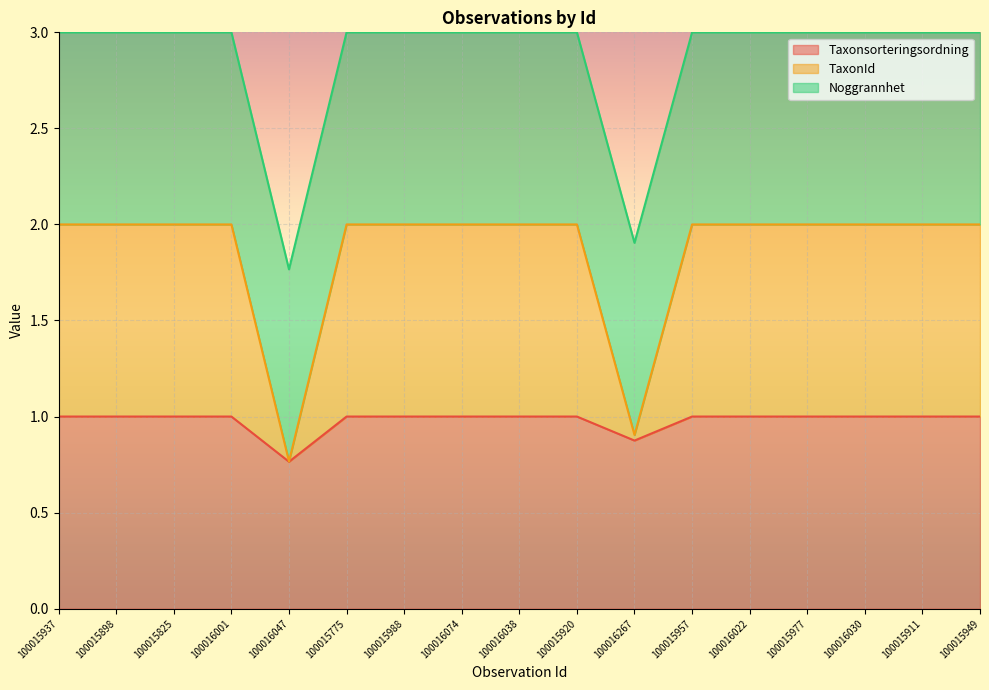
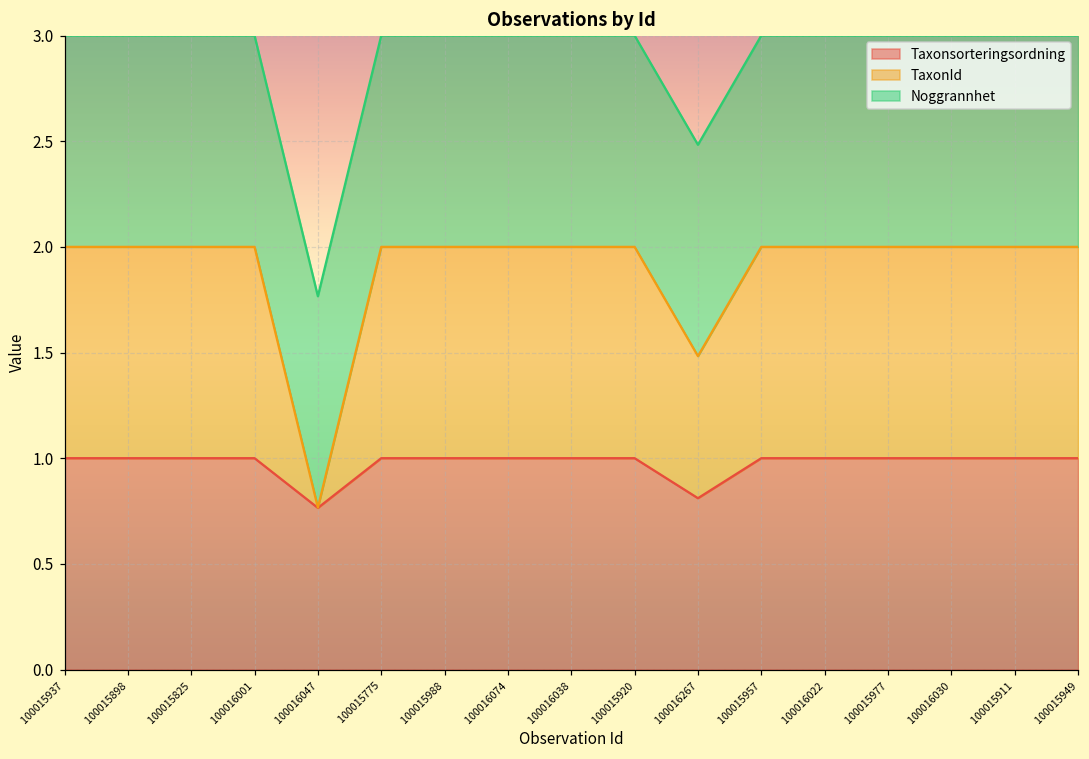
Taxonsorteringsordning, 100016267: 0.87 -> 0.81
TaxonId, 100016267: 0.03 -> 0.67
